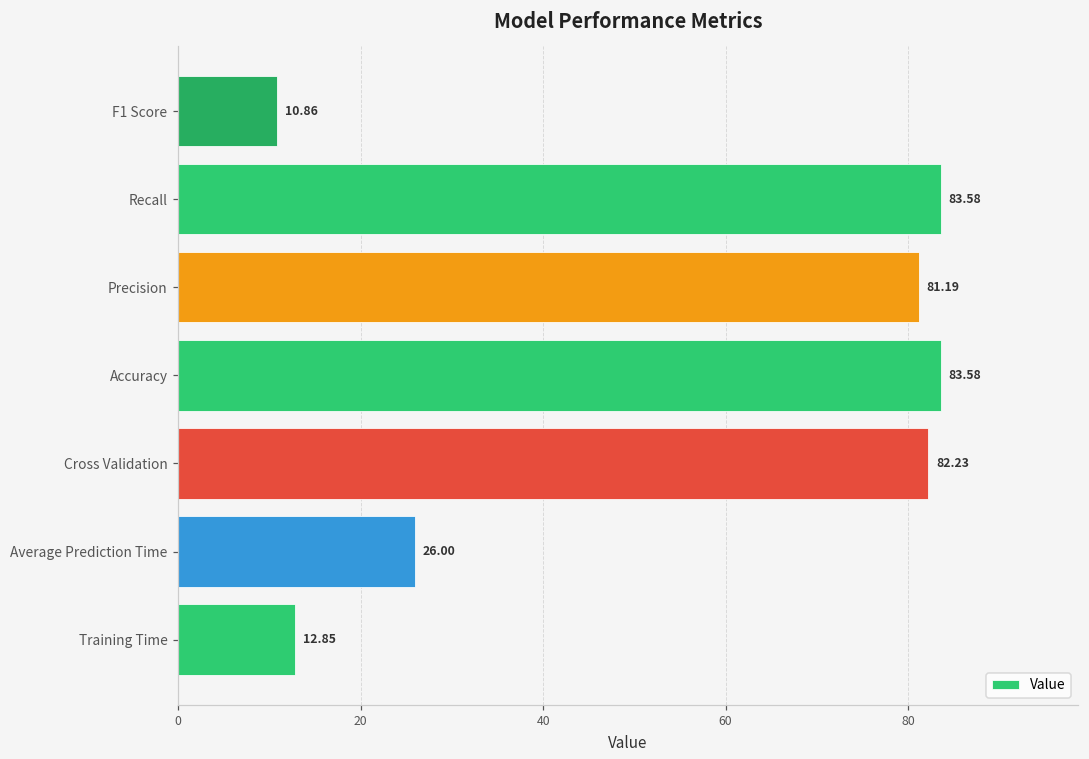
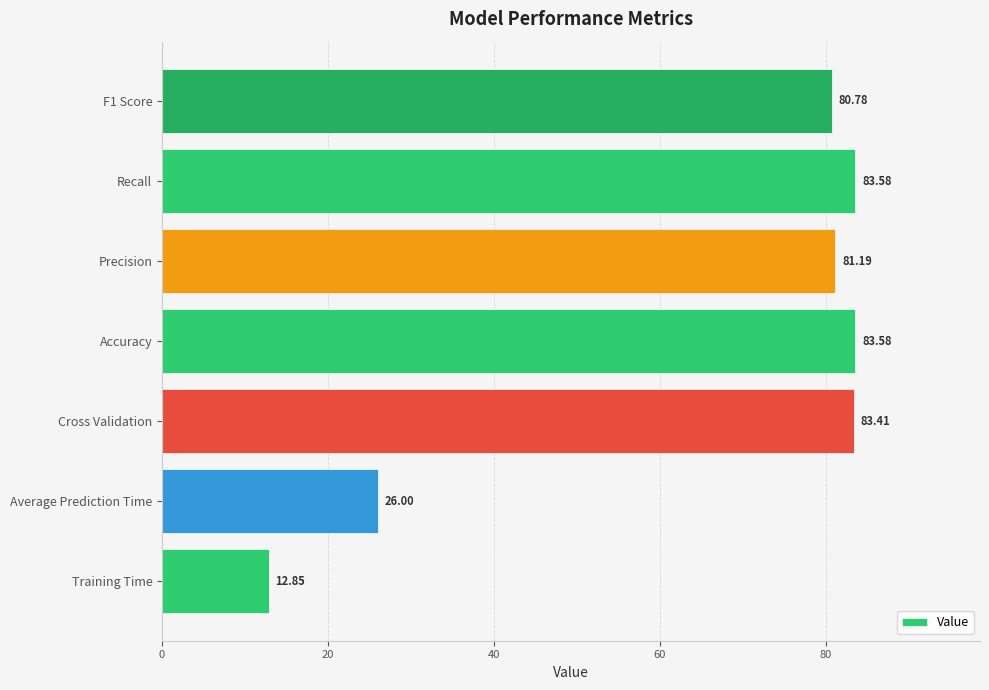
F1 Score: 10.86 -> 80.78
Cross Validation: 82.23 -> 83.41
